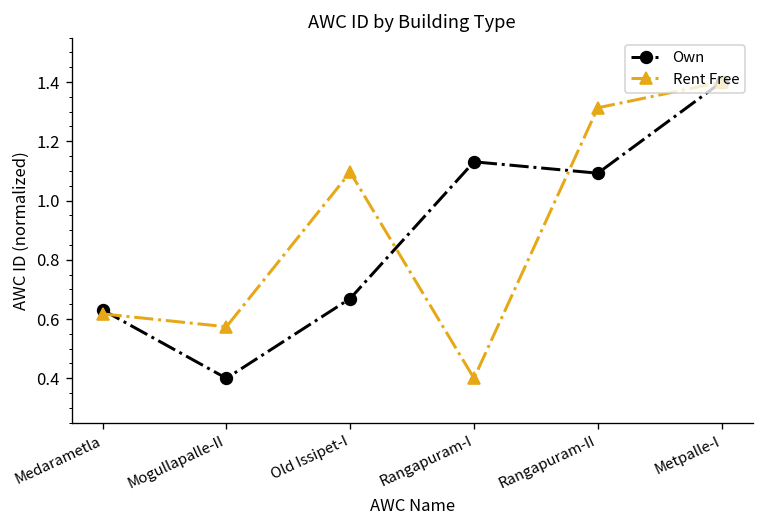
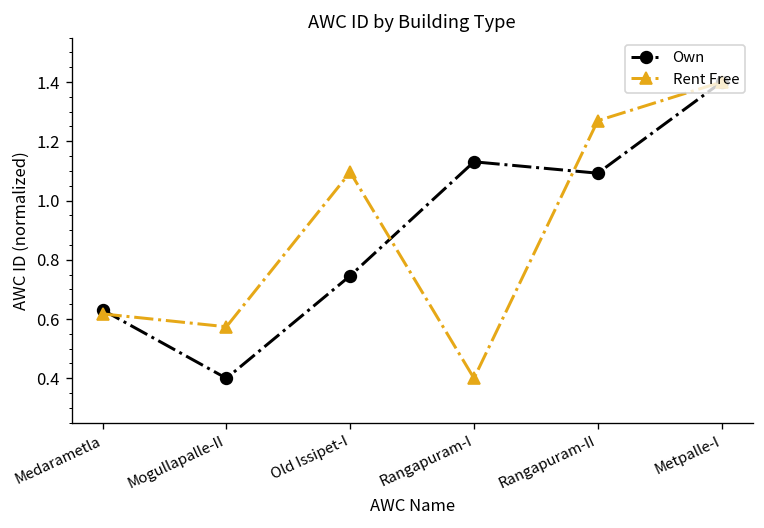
Own, Old Issipet-I: 0.67 -> 0.75
Rent Free, Rangapuram-II: 1.31 -> 1.27
